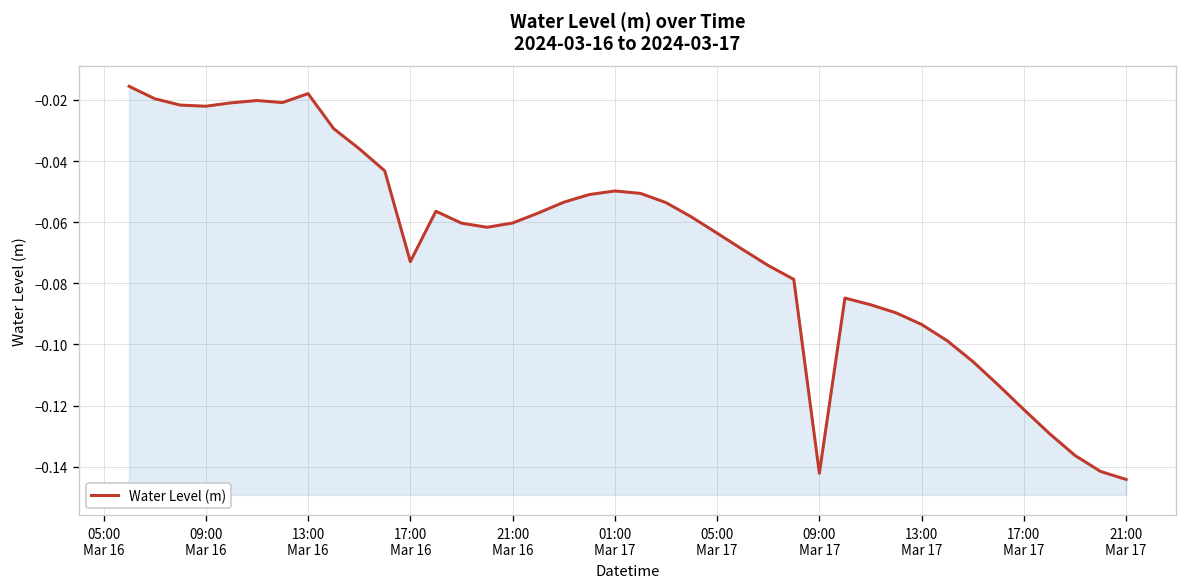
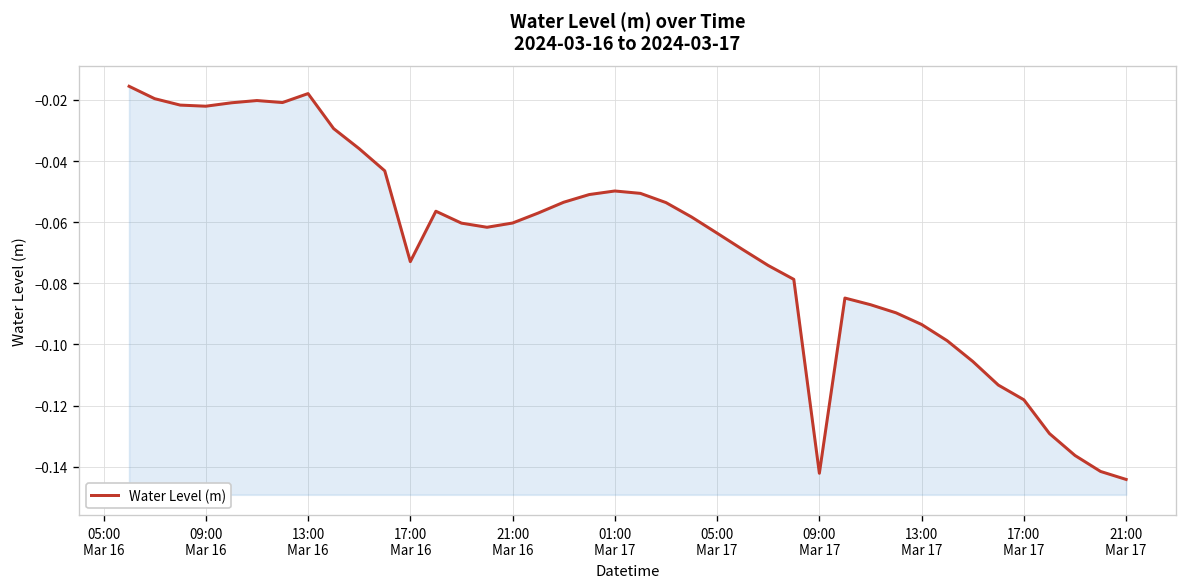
17:00 Mar 17: -0.121 -> -0.118
